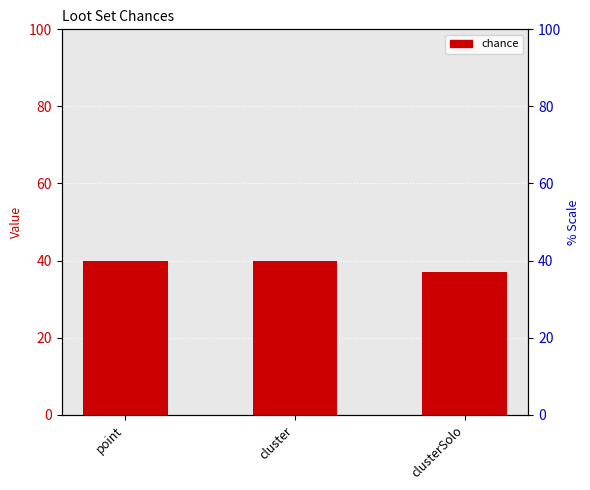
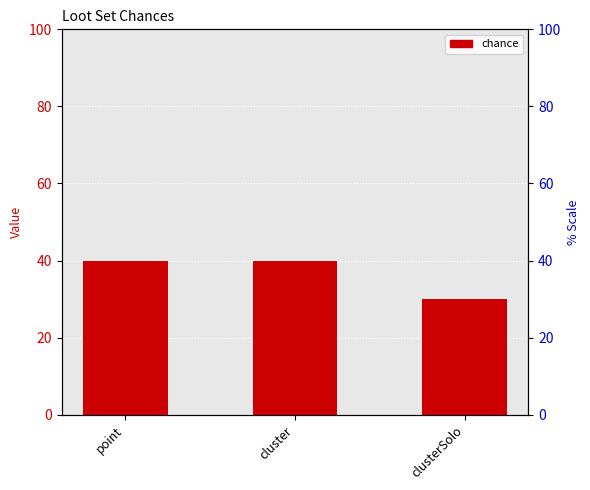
clusterSolo: 37 -> 30
